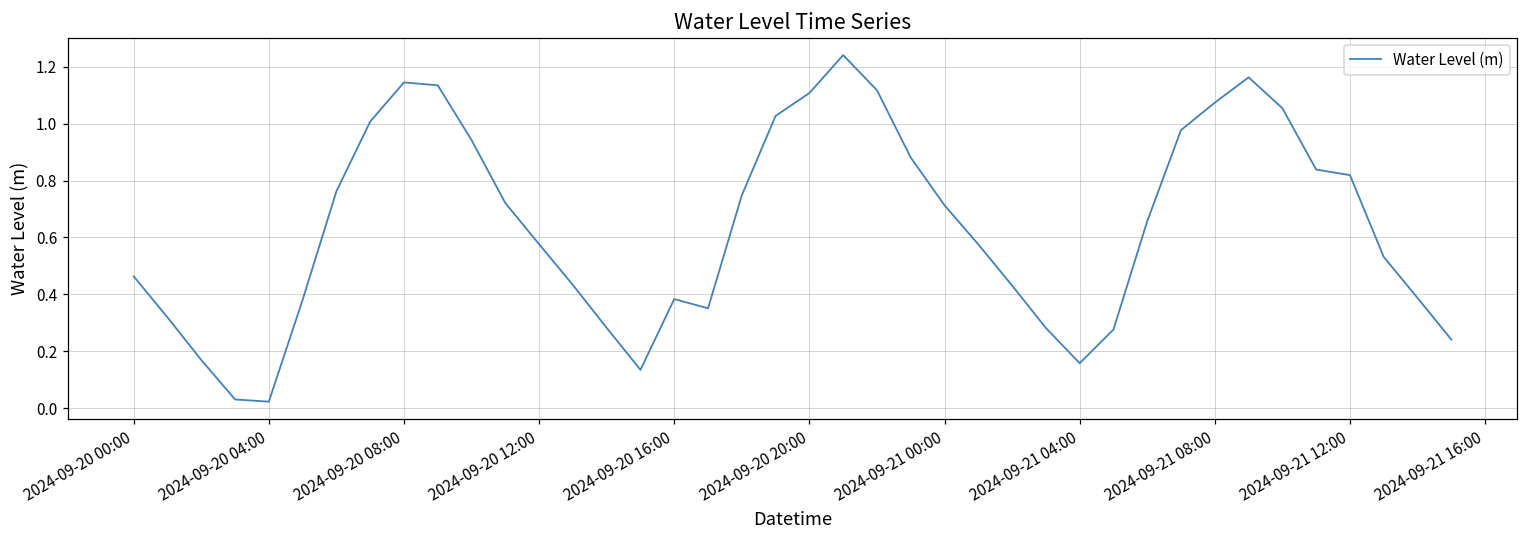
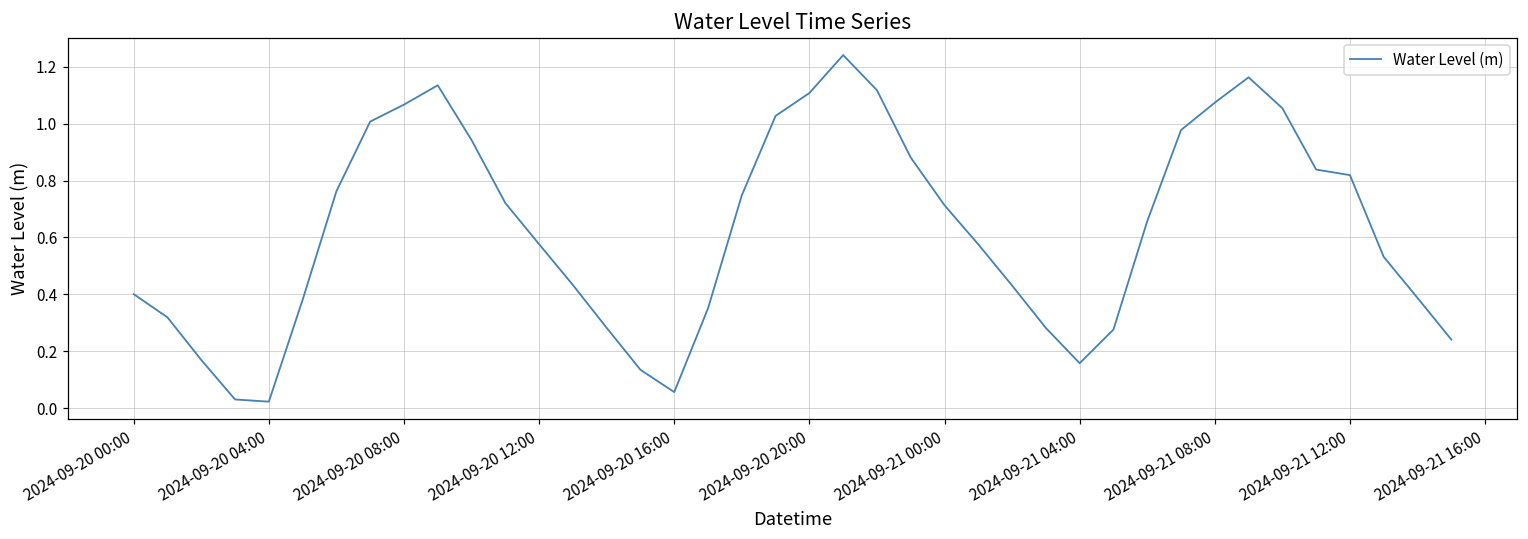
2024-09-20 00:00: 0.46 -> 0.40
2024-09-20 08:00: 1.15 -> 1.07
2024-09-20 16:00: 0.38 -> 0.06
